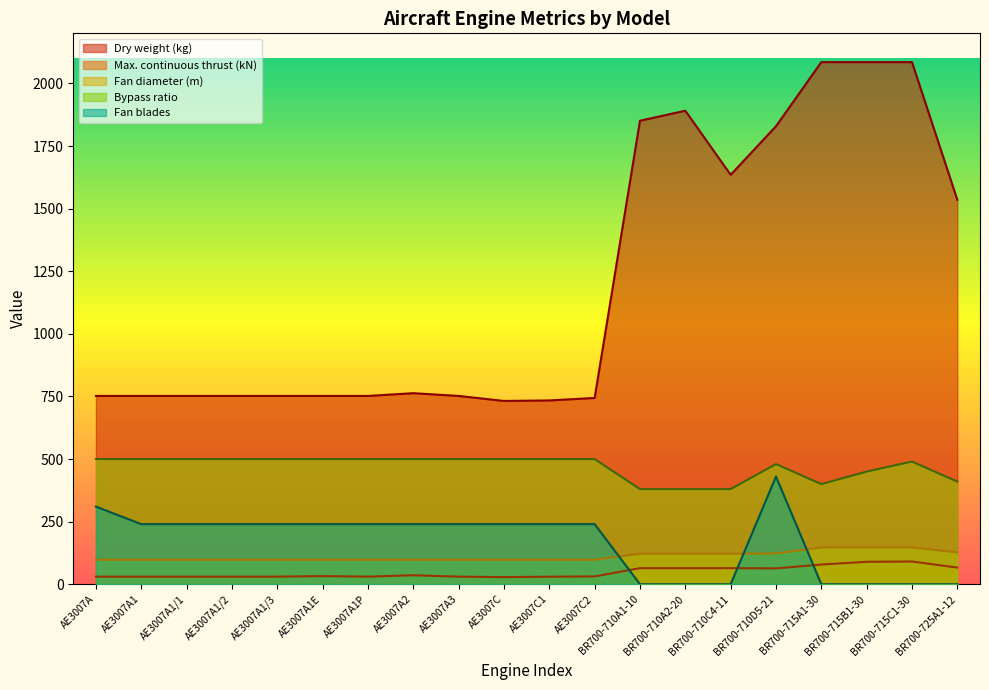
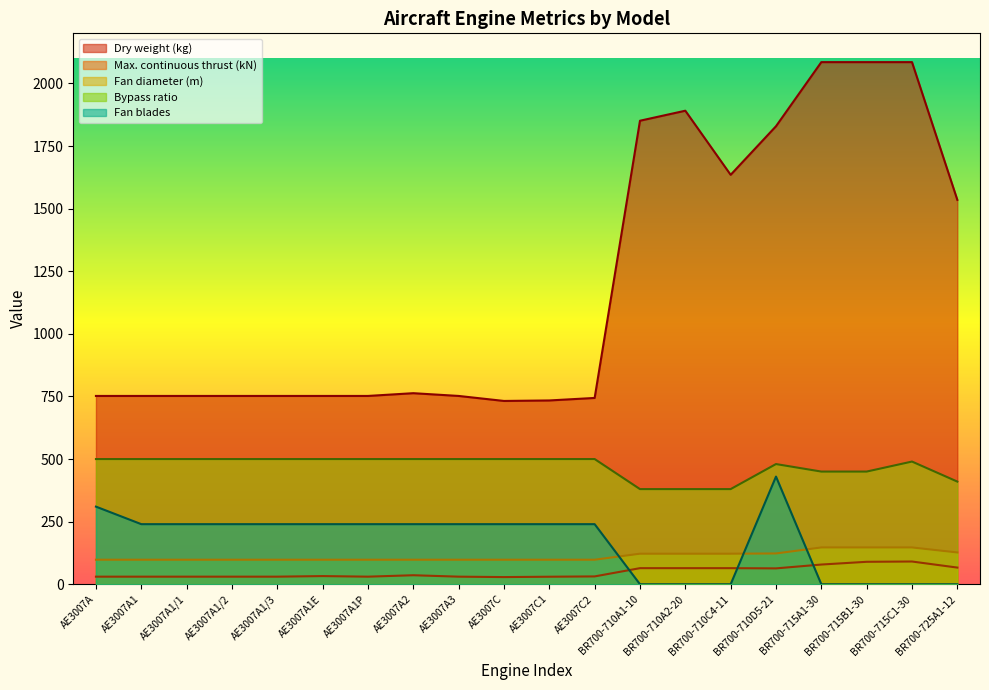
Bypass ratio, BR700-715A1-30: 400 -> 450
